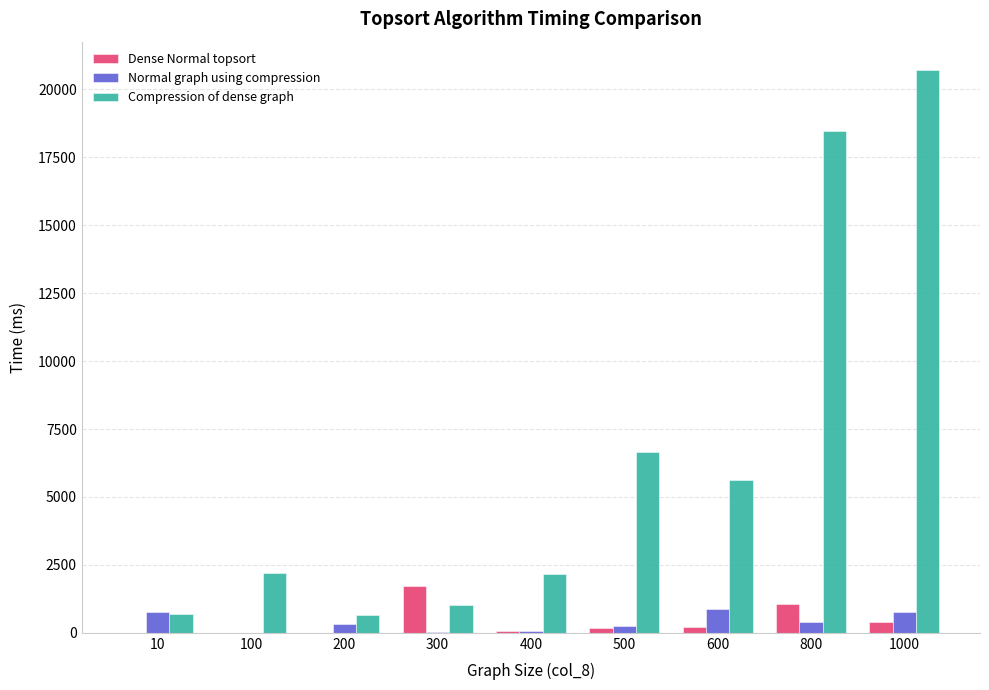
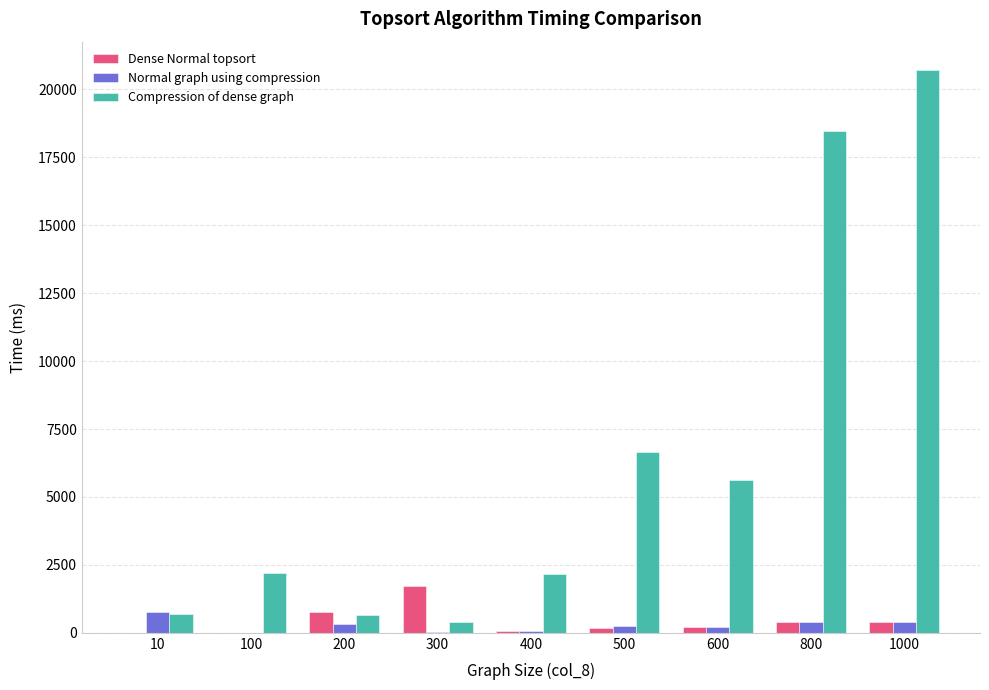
Dense Normal topsort, 200: 0 -> 800
Compression of dense graph, 300: 1000 -> 400
Normal graph using compression, 600: 900 -> 200
Dense Normal topsort, 800: 1100 -> 400
Normal graph using compression, 1000: 800 -> 400
